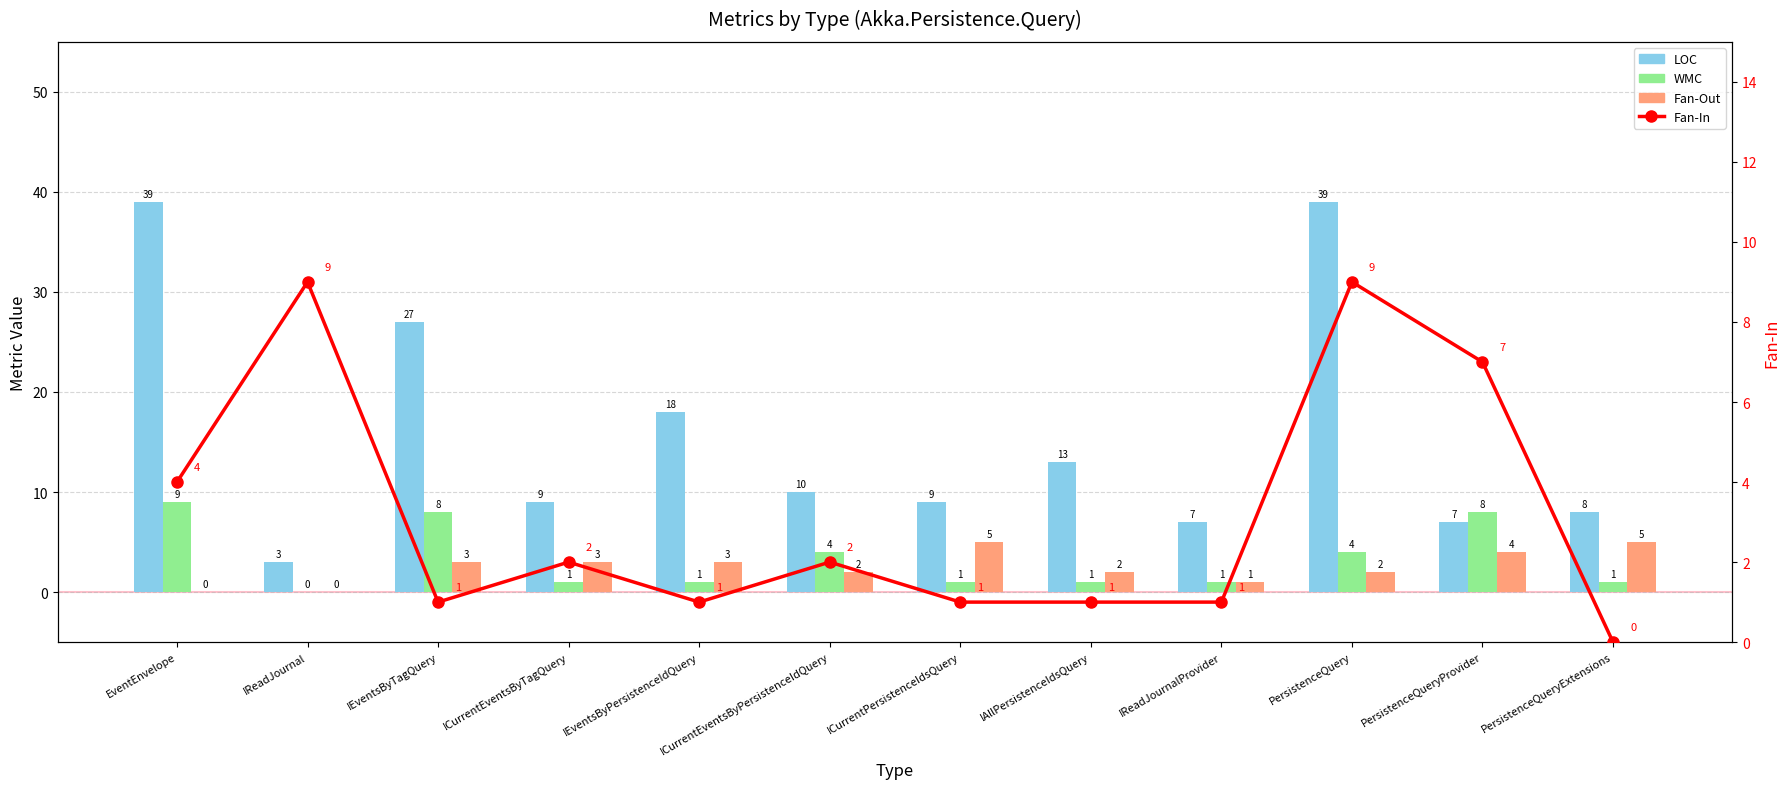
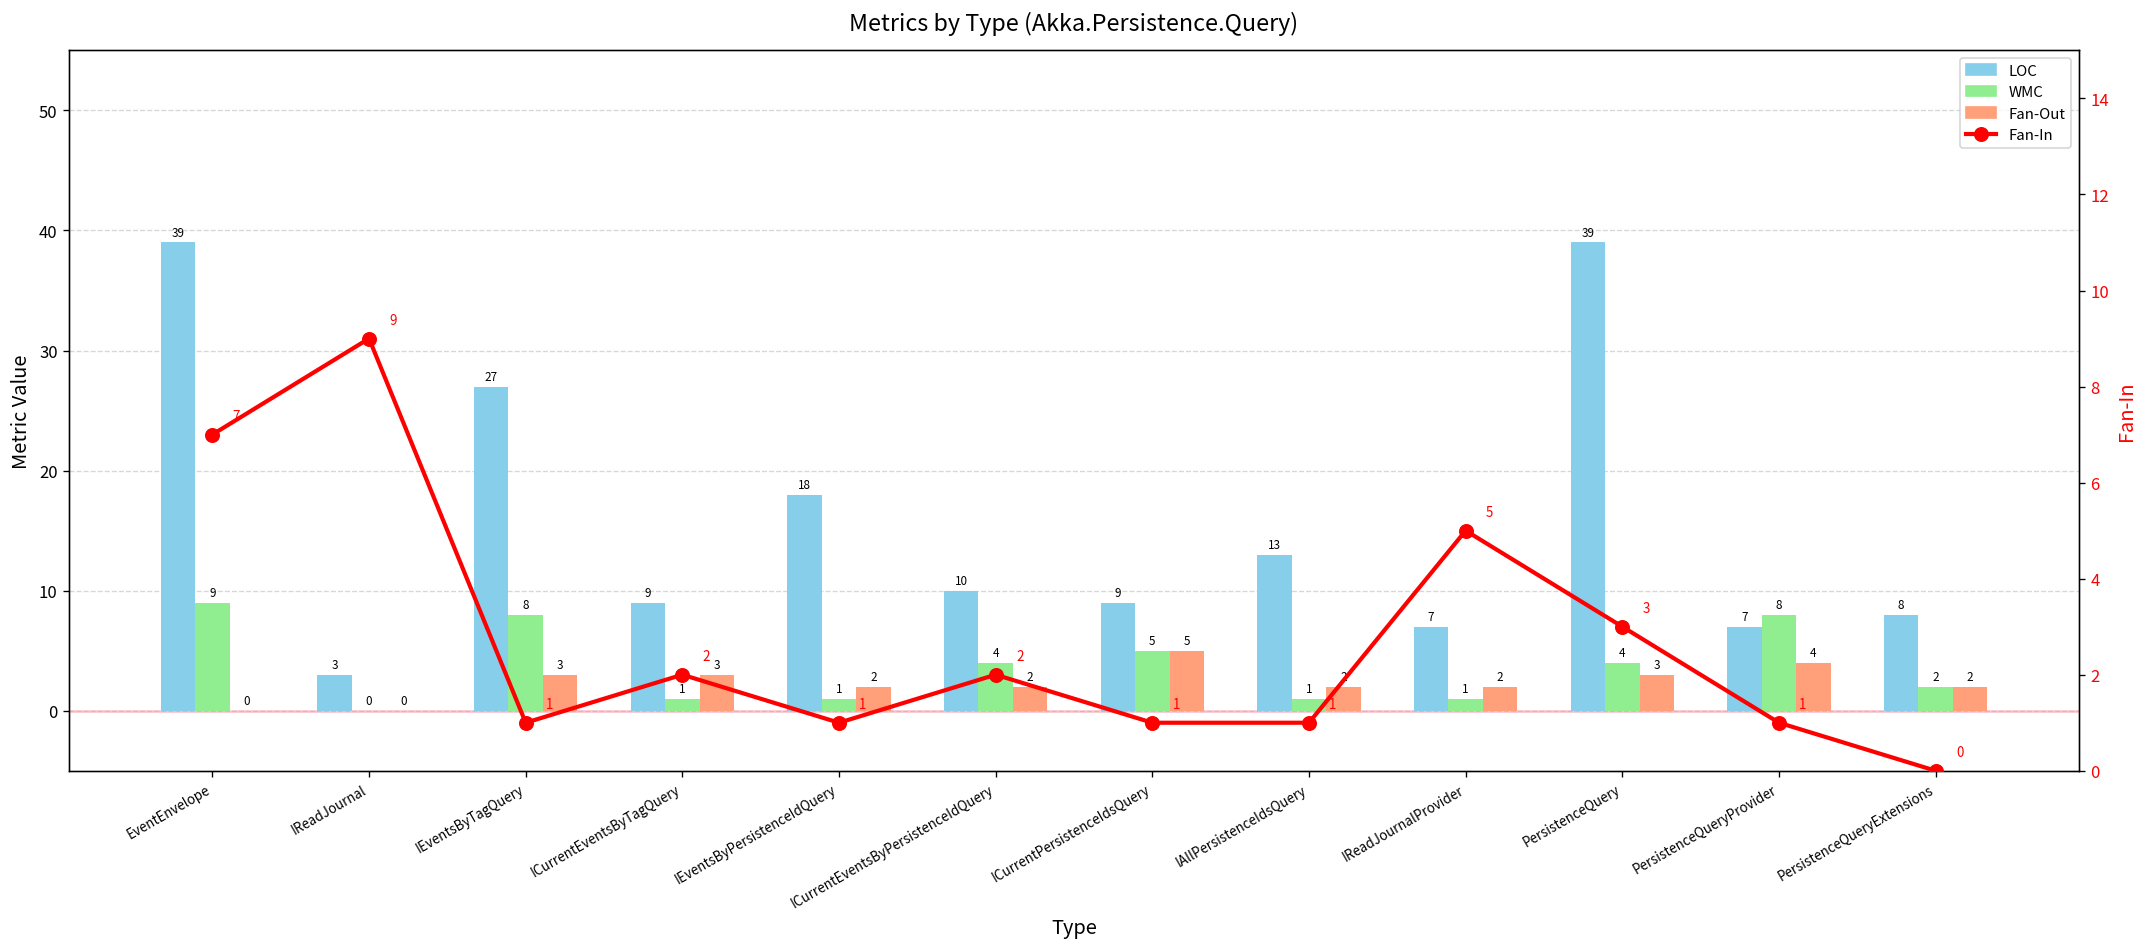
Fan-Out, IEventsByPersistenceIdQuery: 3 -> 2
WMC, ICurrentPersistenceIdsQuery: 1 -> 5
Fan-Out, IReadJournalProvider: 1 -> 2
Fan-Out, PersistenceQuery: 2 -> 3
WMC, PersistenceQueryExtensions: 1 -> 2
Fan-Out, PersistenceQueryExtensions: 5 -> 2
Fan-In, EventEnvelope: 4 -> 7
Fan-In, IReadJournalProvider: 1 -> 5
Fan-In, PersistenceQuery: 9 -> 3
Fan-In, PersistenceQueryProvider: 7 -> 1
